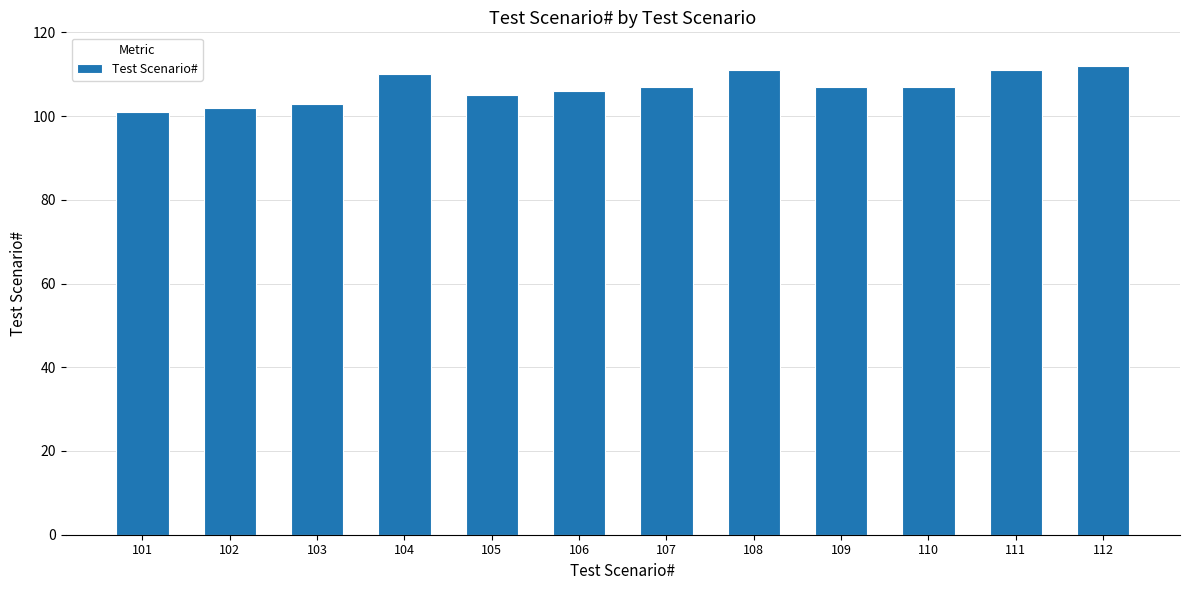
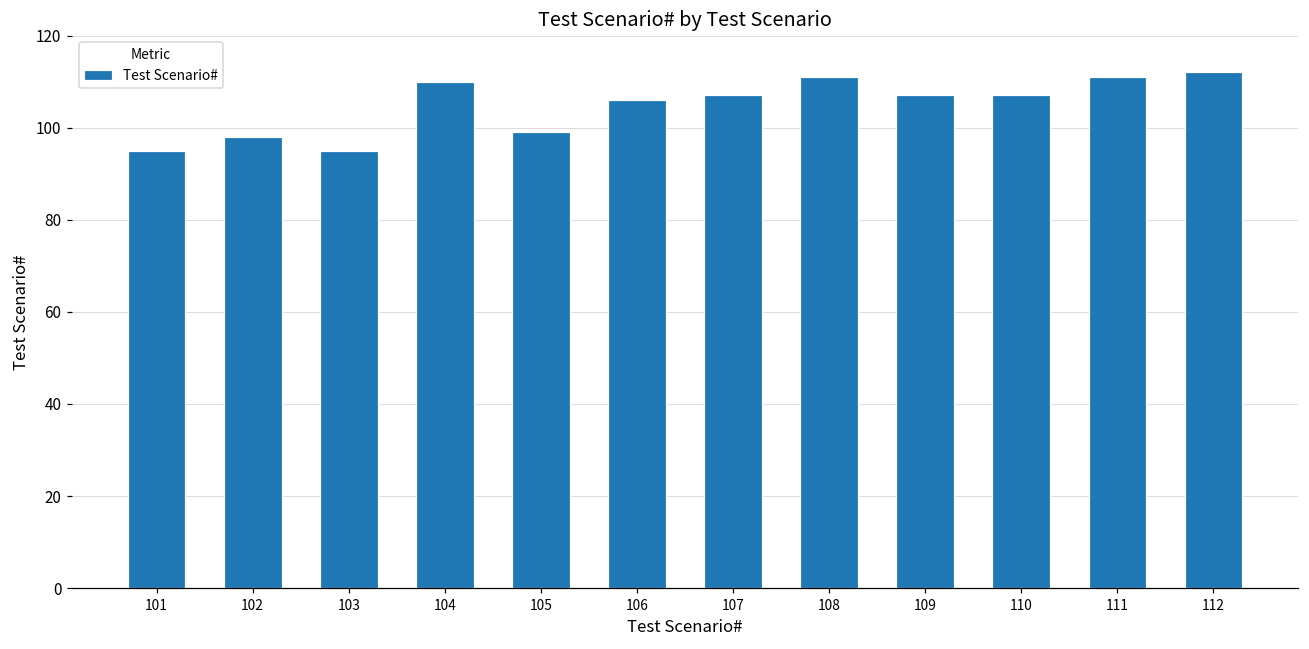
101: 101 -> 95
102: 102 -> 98
103: 103 -> 95
105: 105 -> 99
